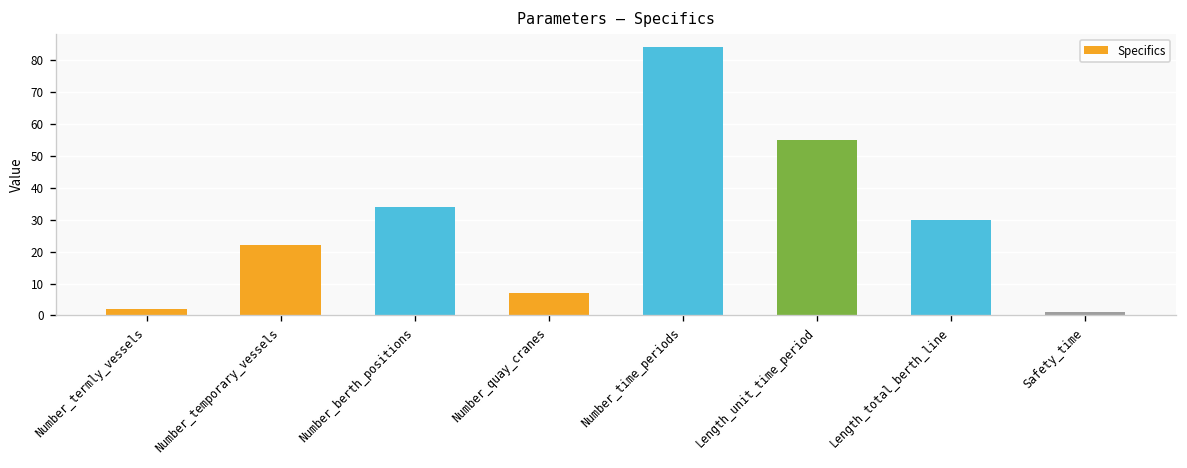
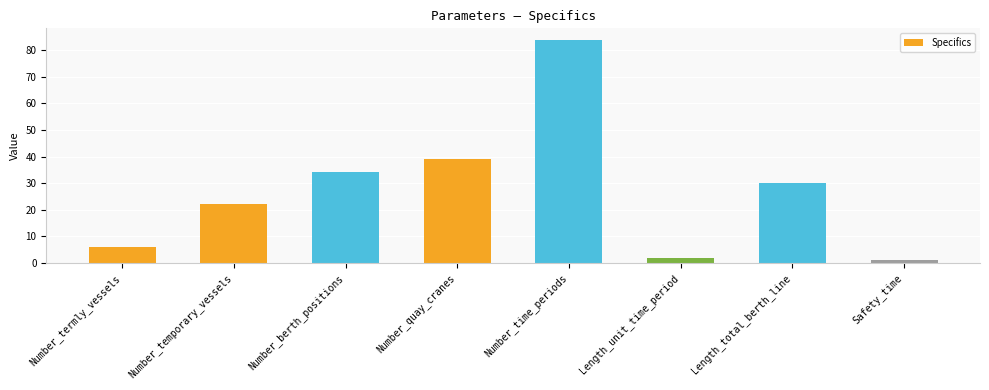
Number_termly_vessels: 2 -> 6
Number_quay_cranes: 7 -> 39
Length_unit_time_period: 55 -> 2
